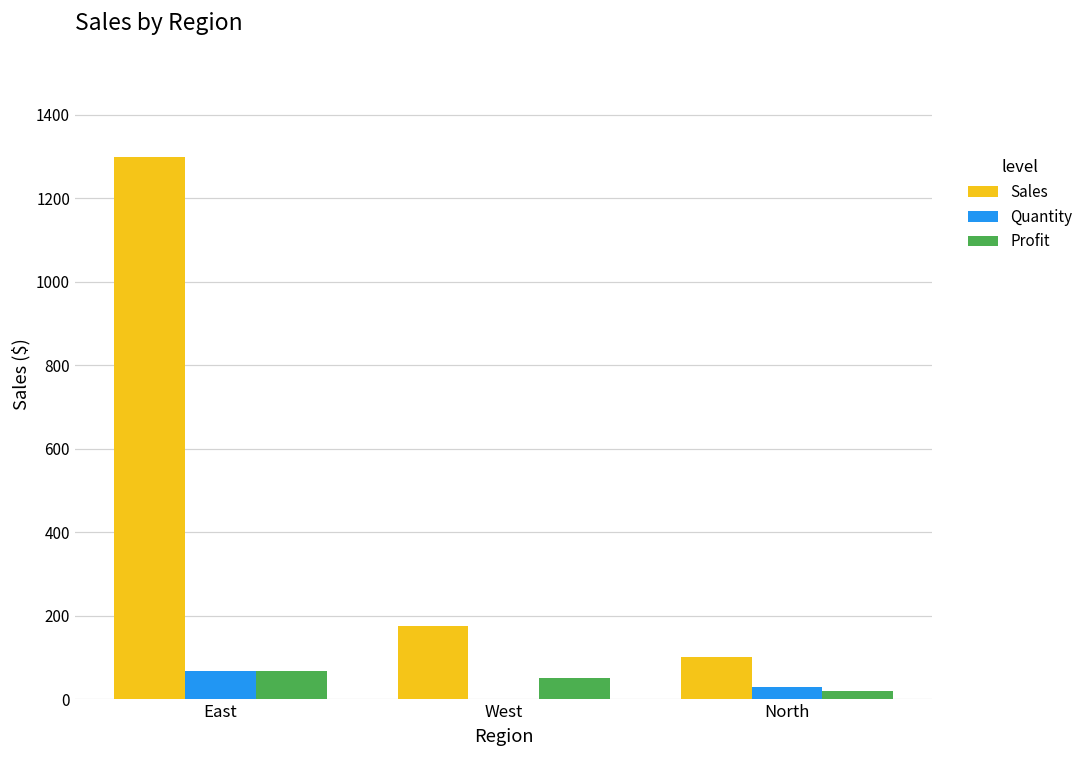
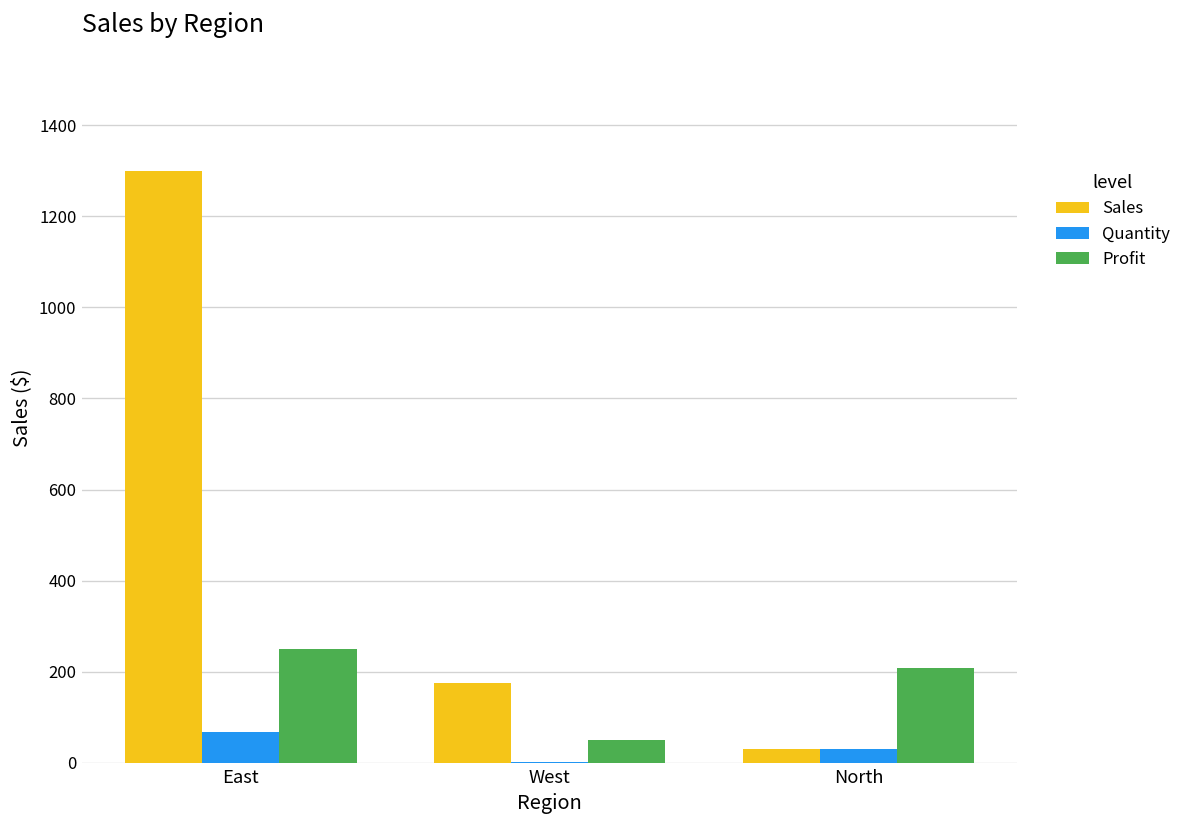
Profit, East: 70 -> 250
Sales, North: 100 -> 30
Profit, North: 20 -> 210
